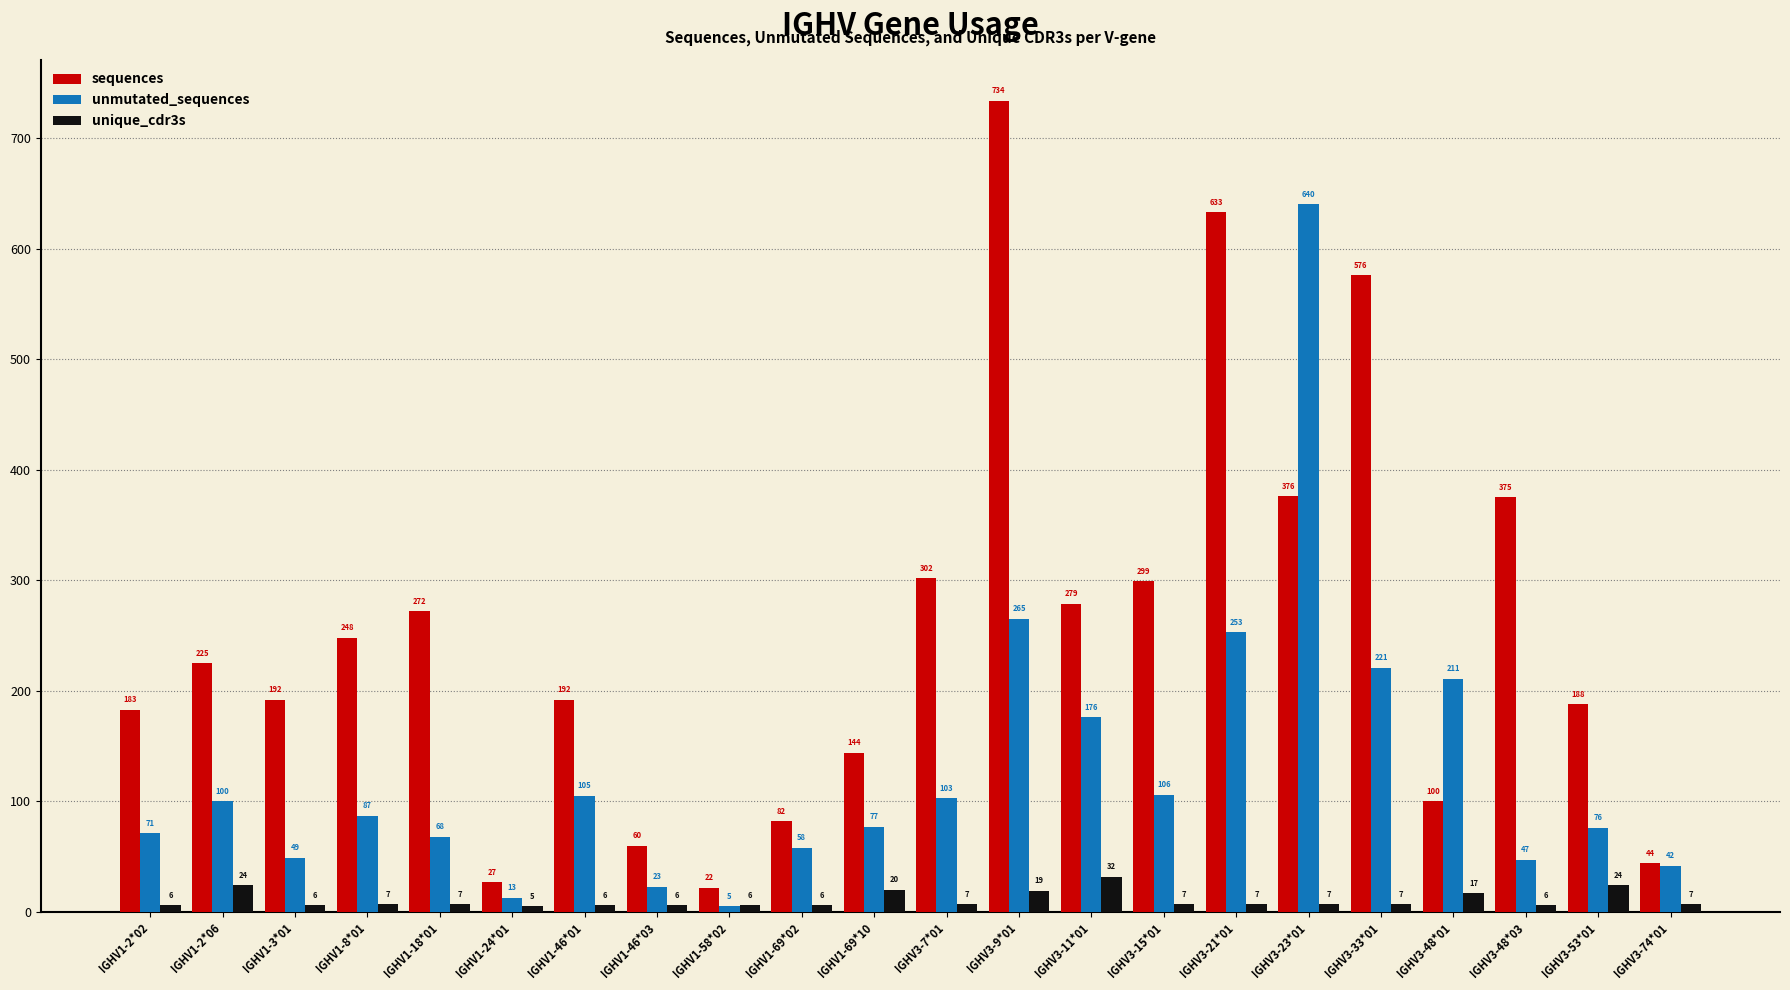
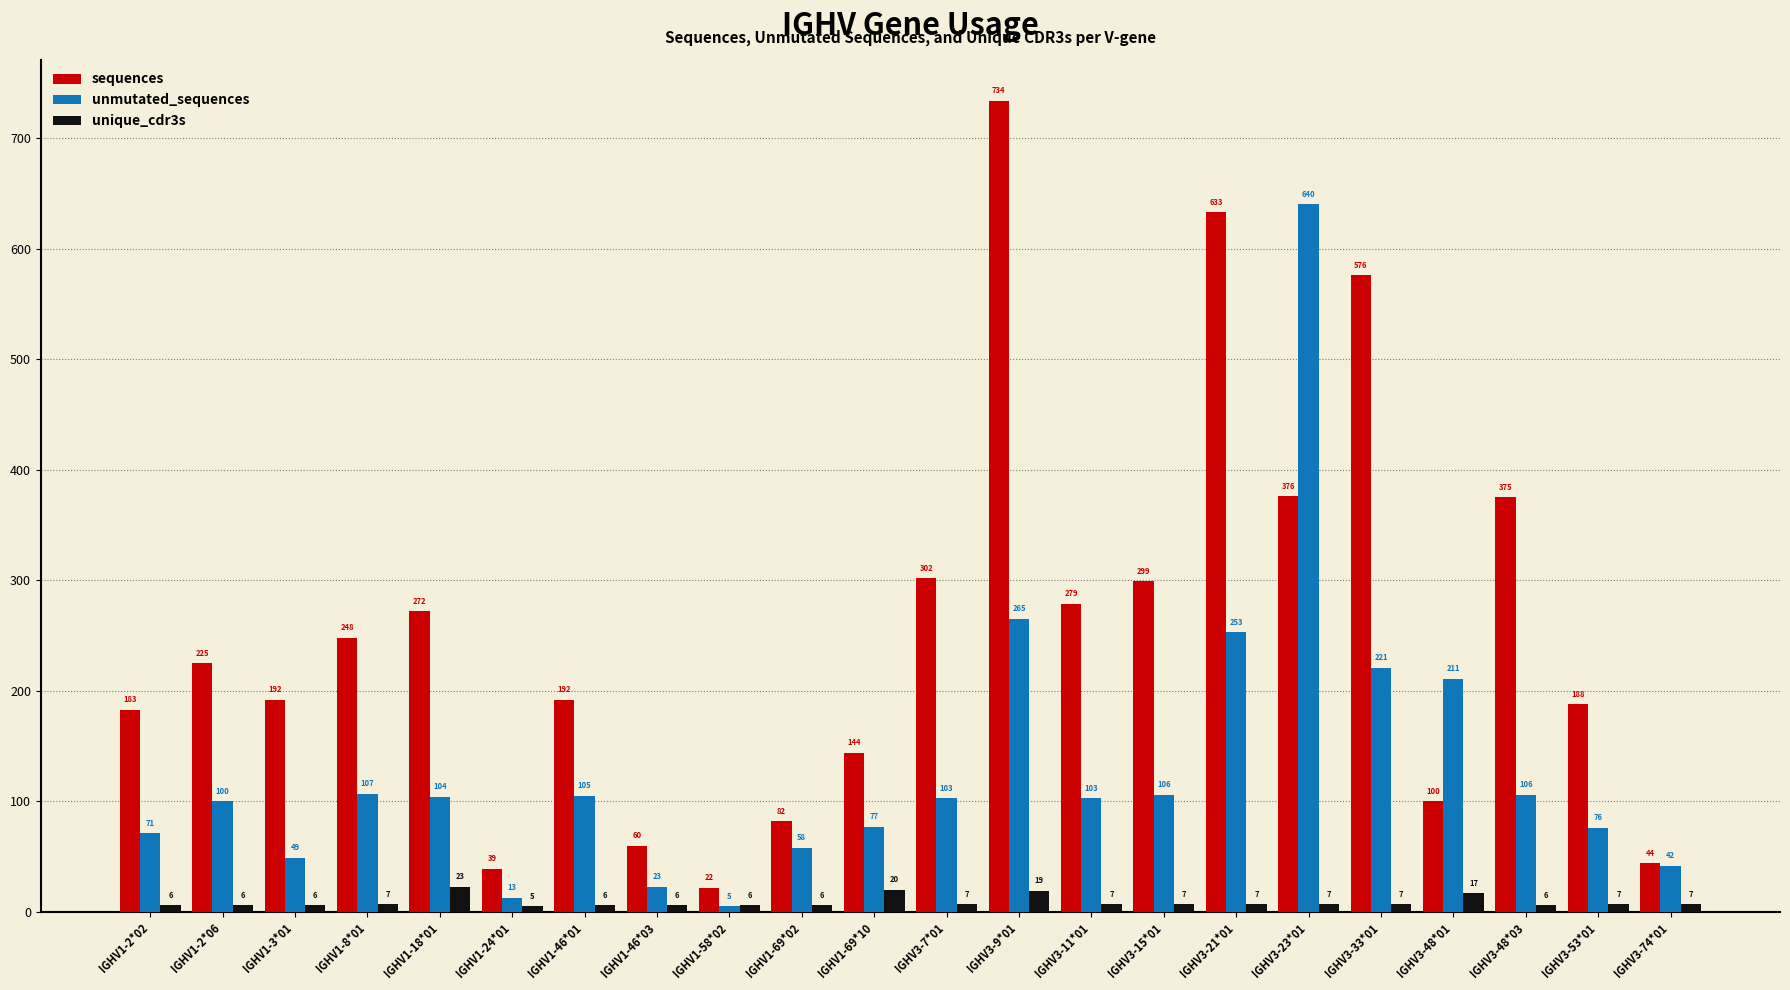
unique_cdr3s, IGHV1-2*06: 24 -> 6
unmutated_sequences, IGHV1-8*01: 87 -> 107
unmutated_sequences, IGHV1-18*01: 68 -> 104
unique_cdr3s, IGHV1-18*01: 7 -> 23
sequences, IGHV1-24*01: 27 -> 39
unmutated_sequences, IGHV3-11*01: 176 -> 103
unique_cdr3s, IGHV3-11*01: 32 -> 7
unmutated_sequences, IGHV3-48*03: 47 -> 106
unique_cdr3s, IGHV3-53*01: 24 -> 7
